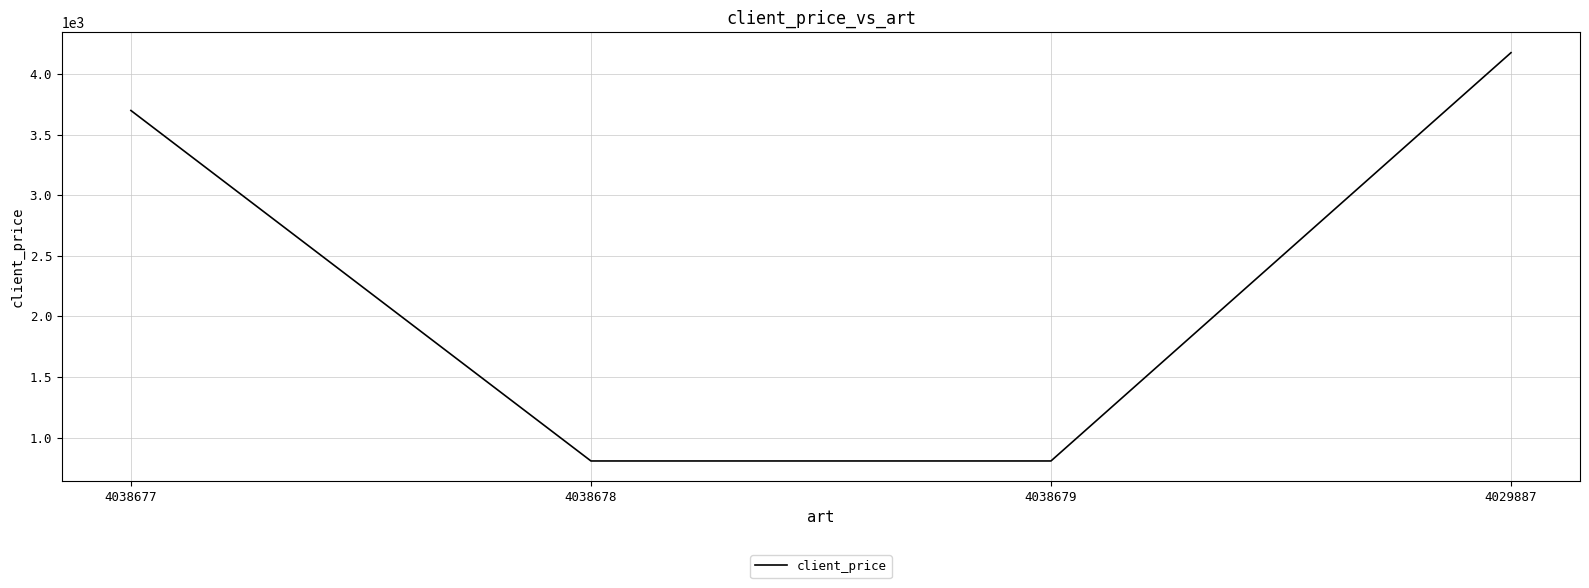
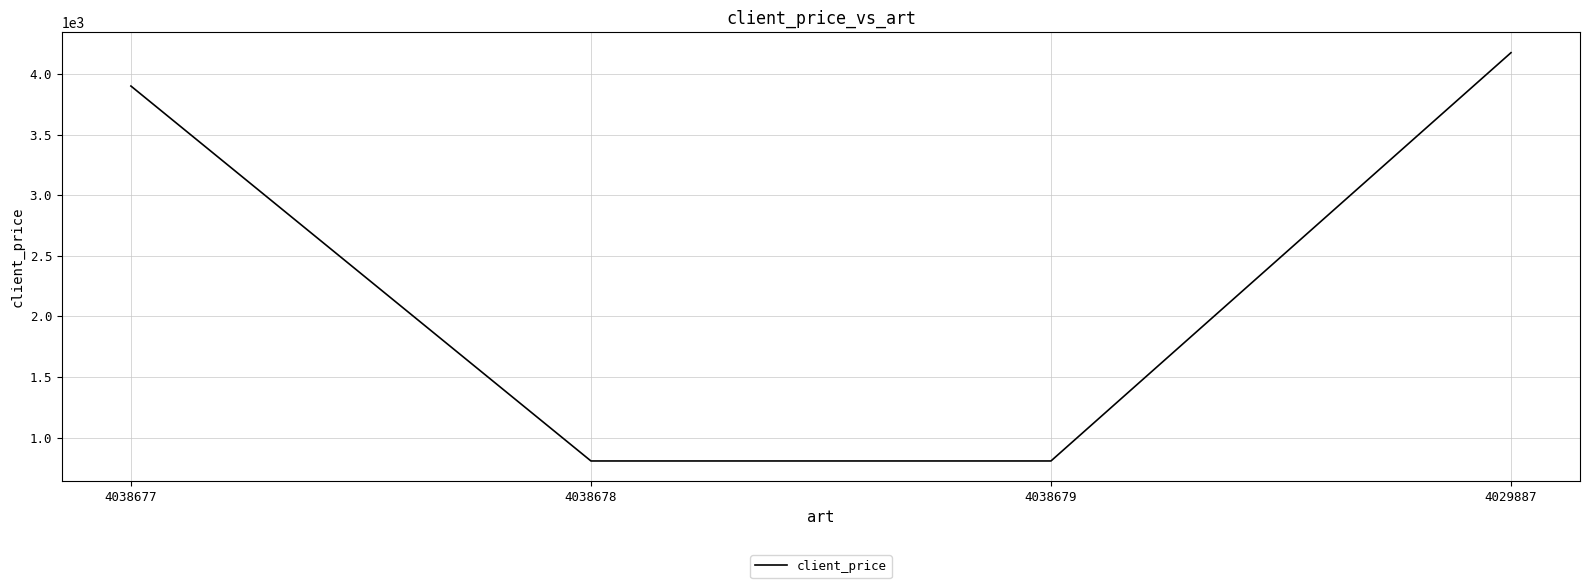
4038677: 3700 -> 3900
